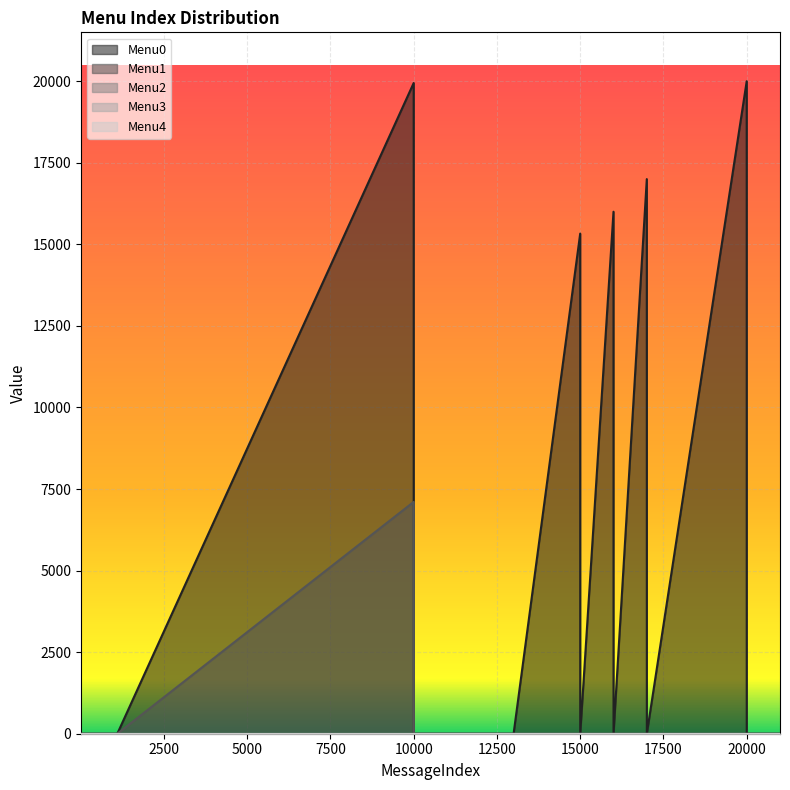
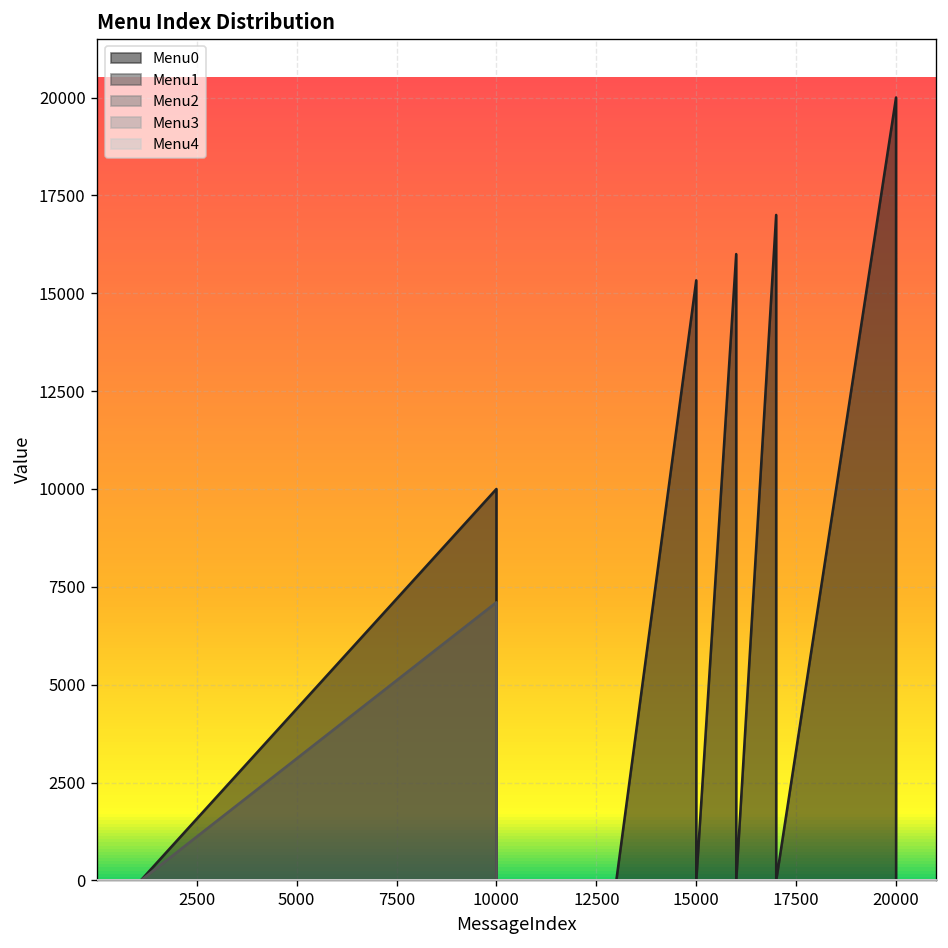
Menu0, 10000: 19900 -> 10000
